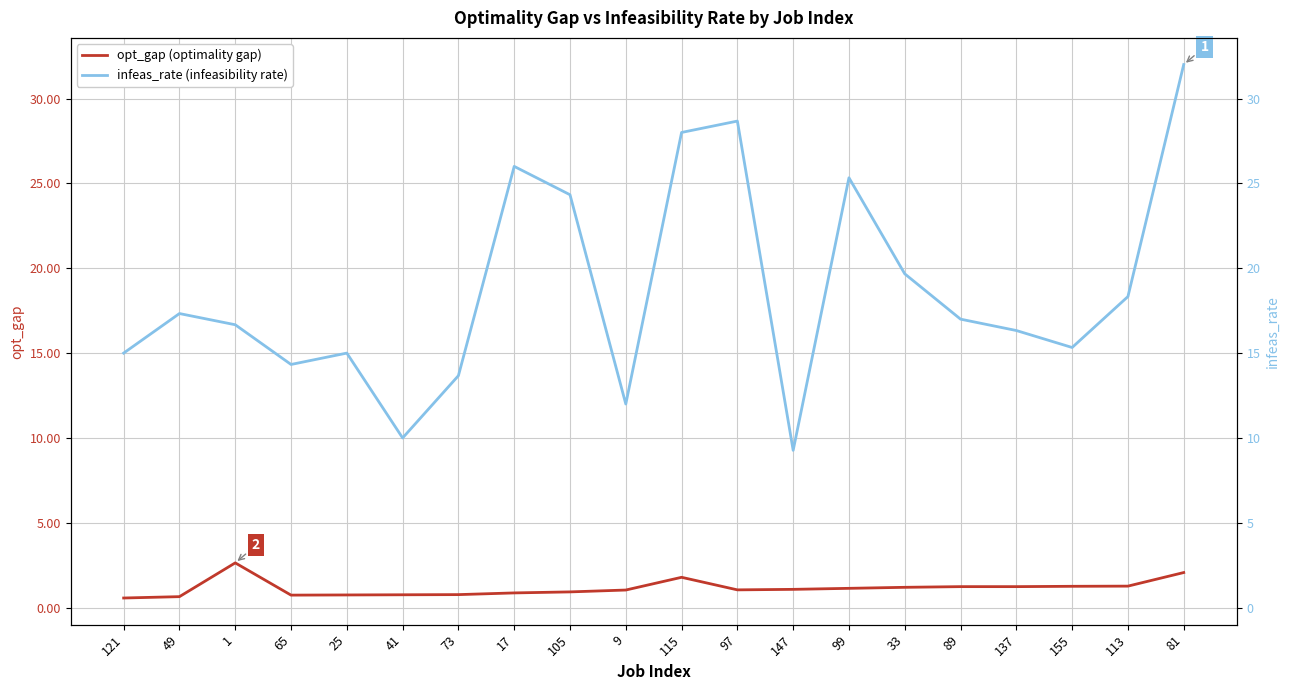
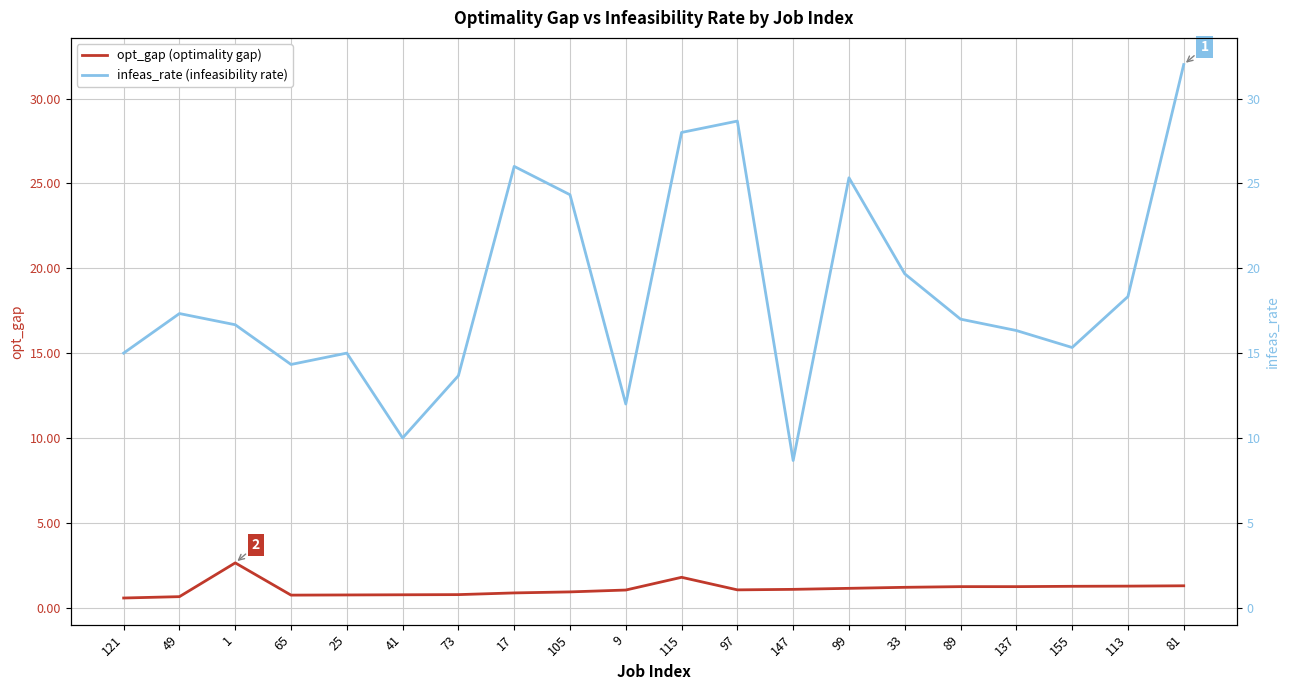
infeas_rate (infeasibility rate), 147: 9.3 -> 8.7
opt_gap (optimality gap), 81: 2.1 -> 1.3
